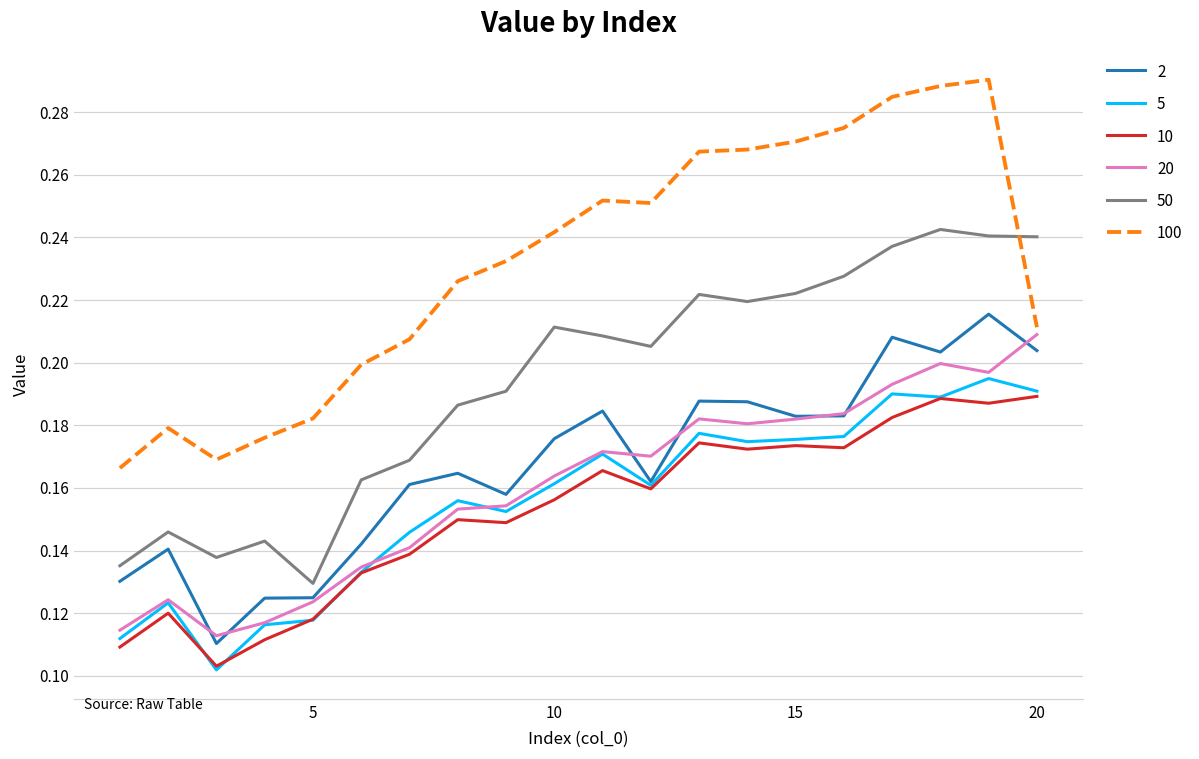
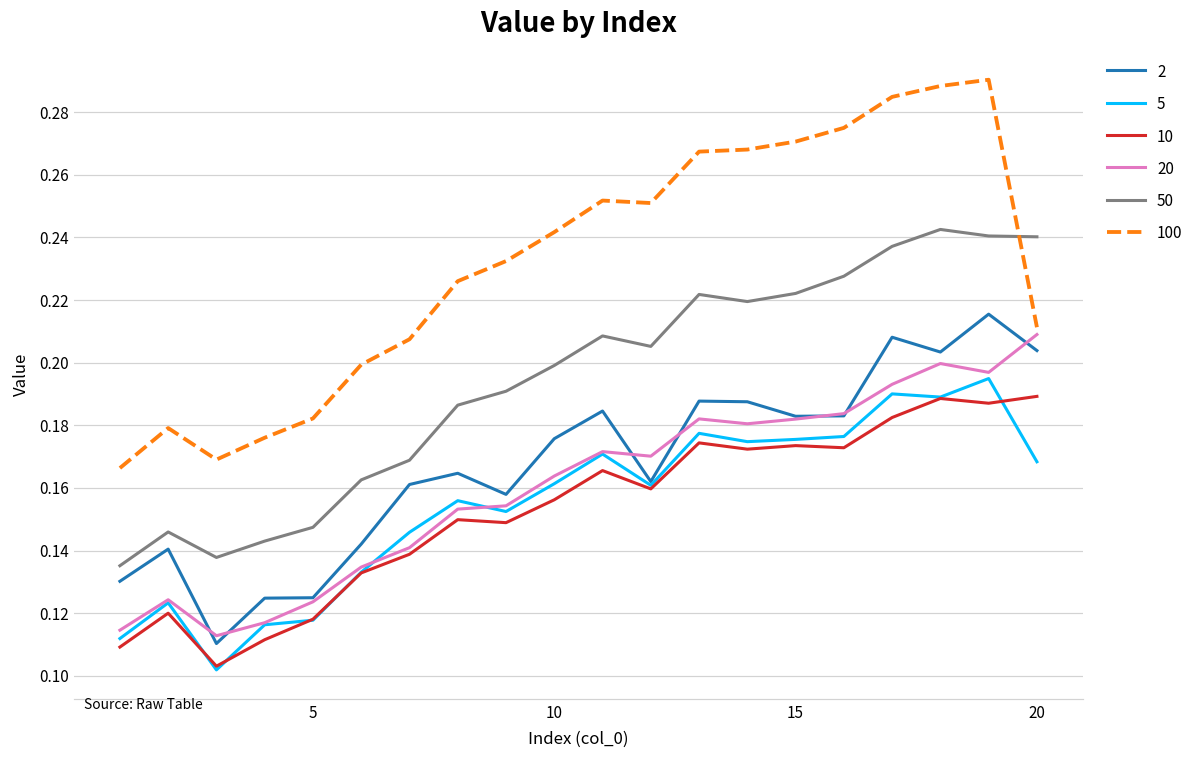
50, 5: 0.130 -> 0.147
50, 10: 0.211 -> 0.199
5, 20: 0.191 -> 0.168
